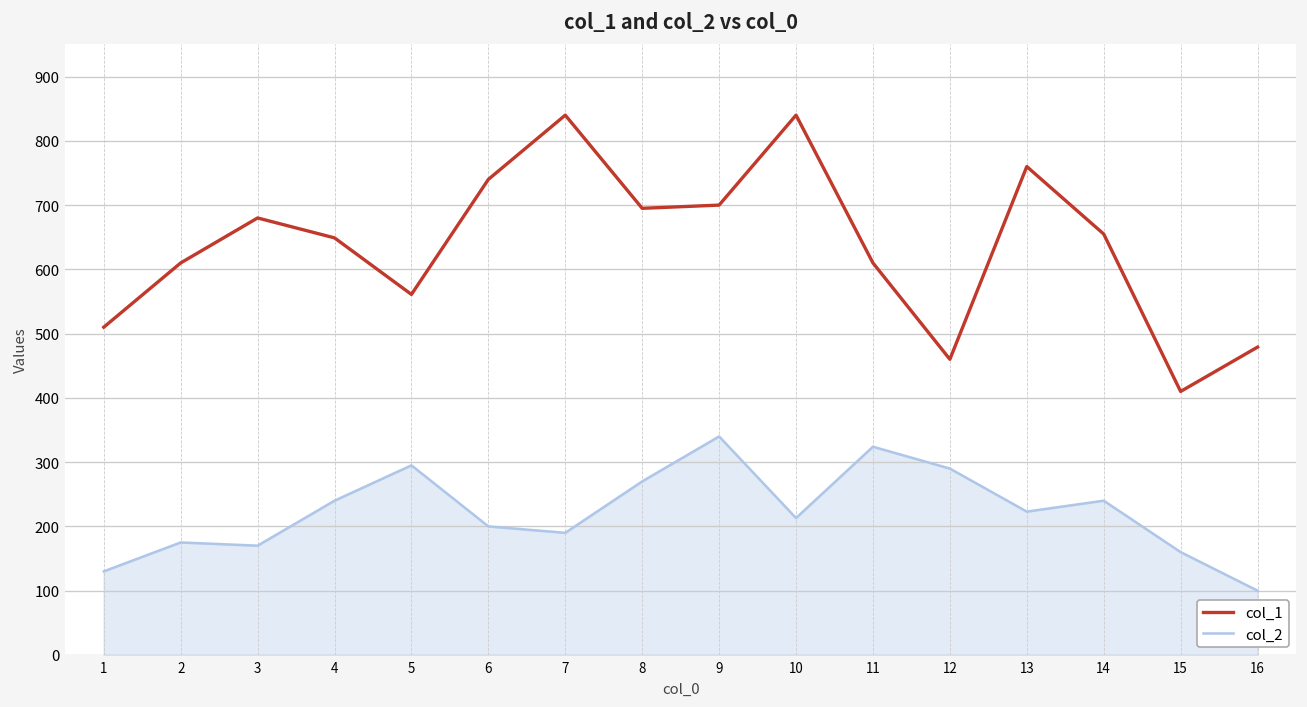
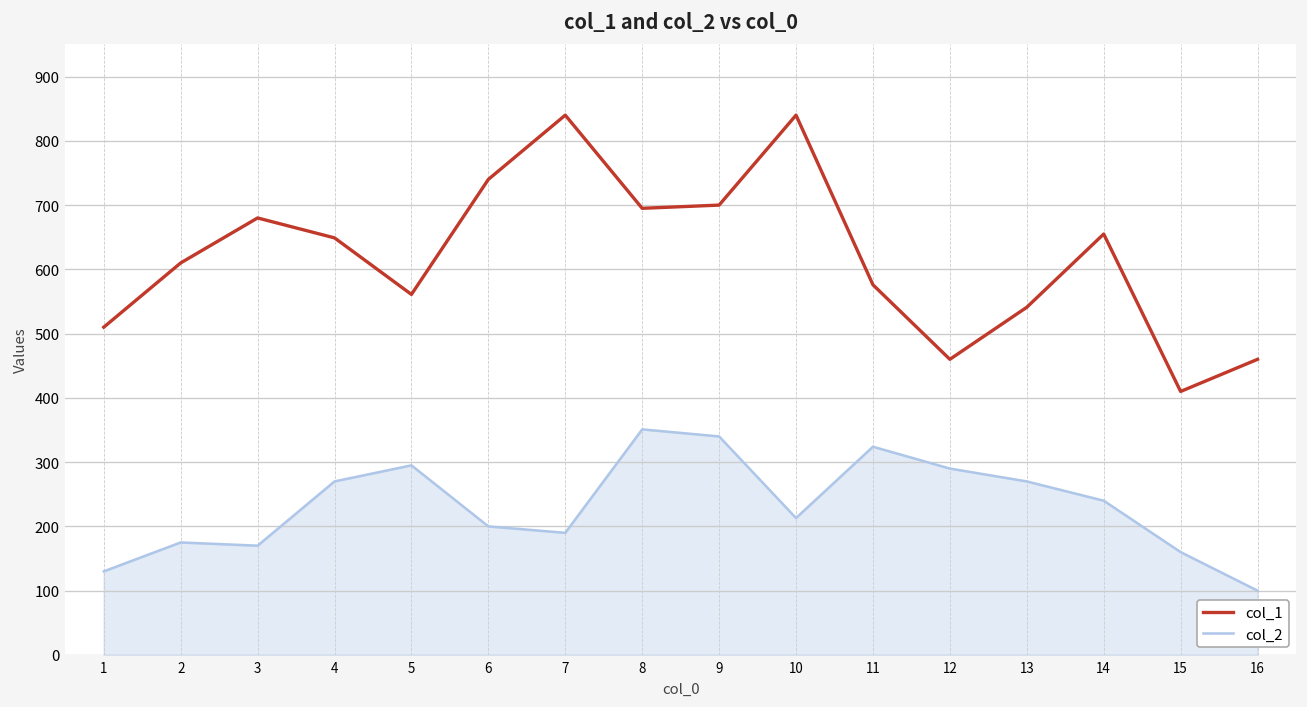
col_2, 4: 240 -> 270
col_2, 8: 270 -> 350
col_1, 11: 610 -> 580
col_1, 13: 760 -> 540
col_2, 13: 220 -> 270
col_1, 16: 480 -> 460
